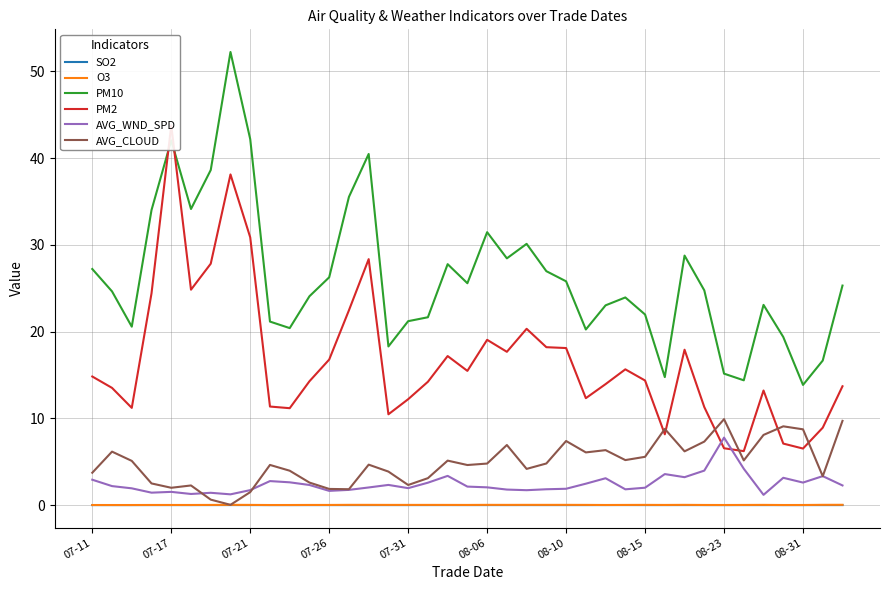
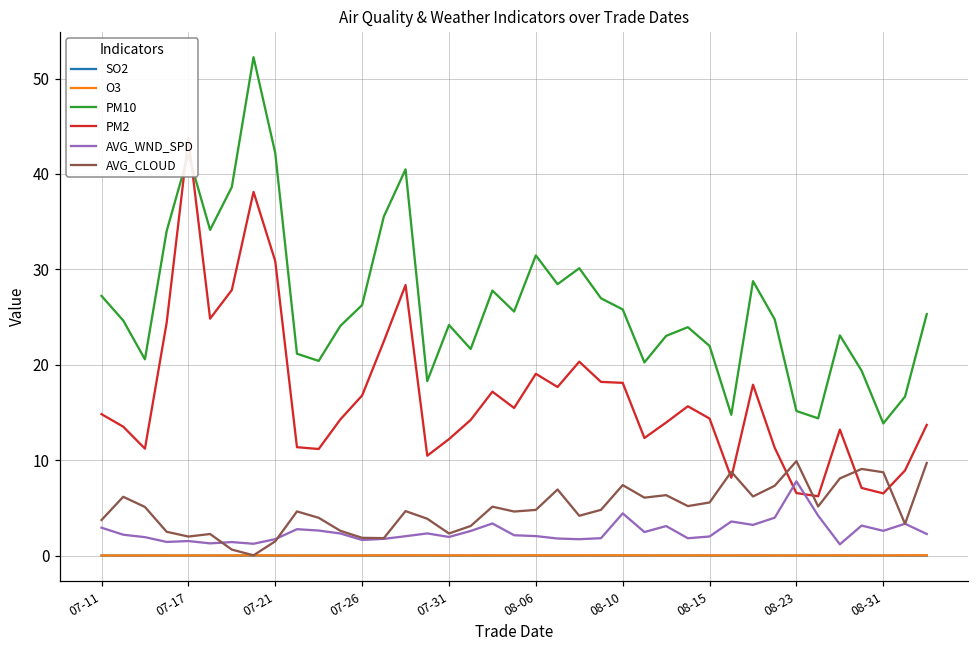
PM10, 07-31: 21 -> 24
AVG_WND_SPD, 08-10: 2 -> 4
